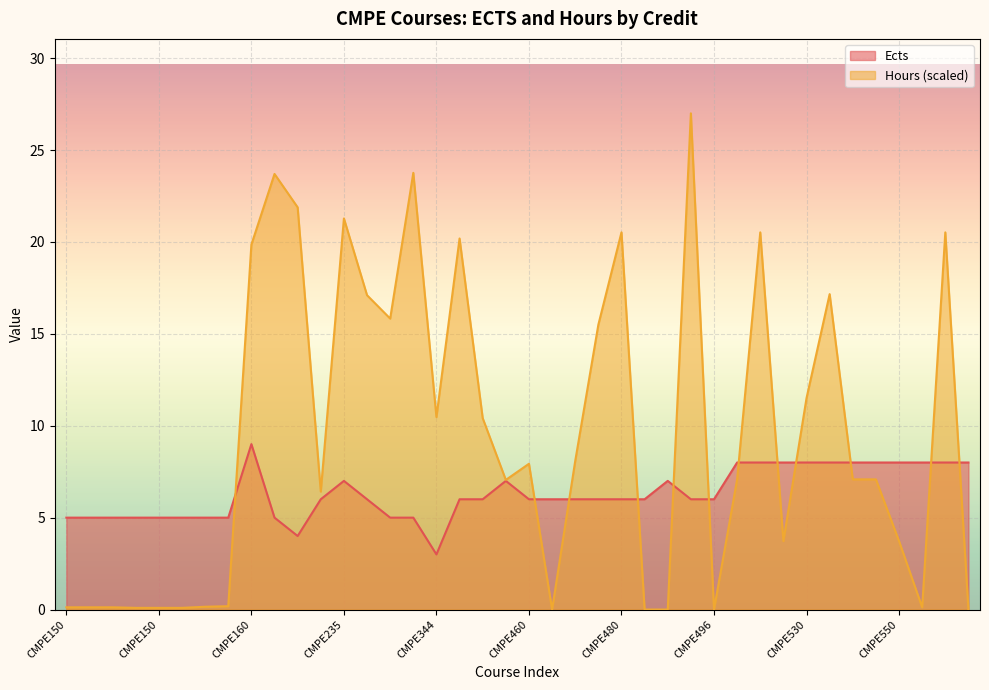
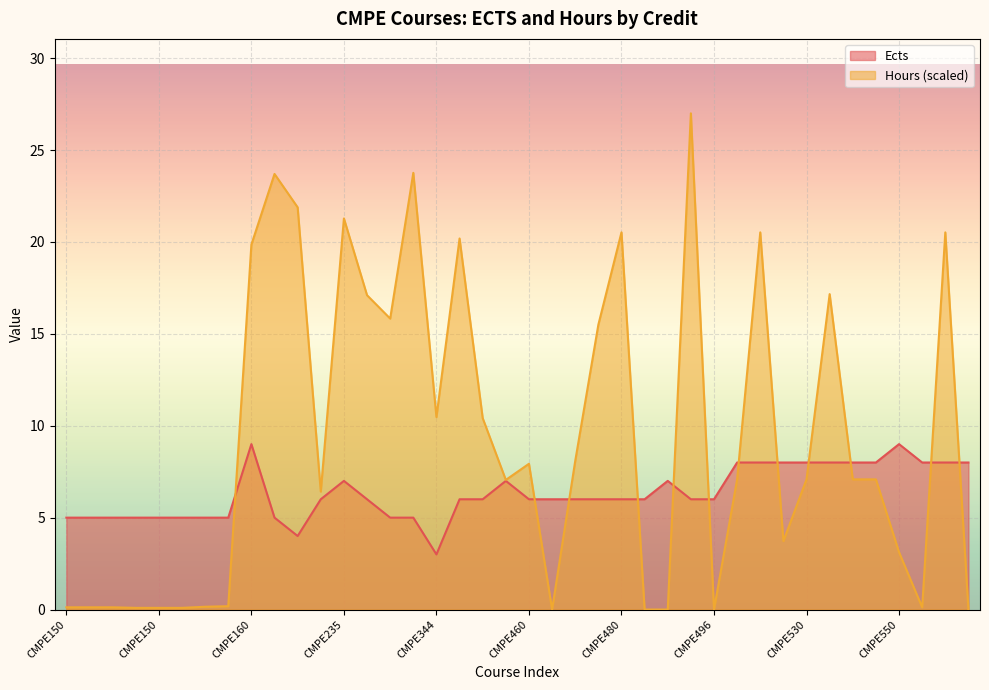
Hours (scaled), CMPE530: 11.5 -> 7.1
Ects, CMPE550: 8 -> 9
Hours (scaled), CMPE550: 3.7 -> 3.1
